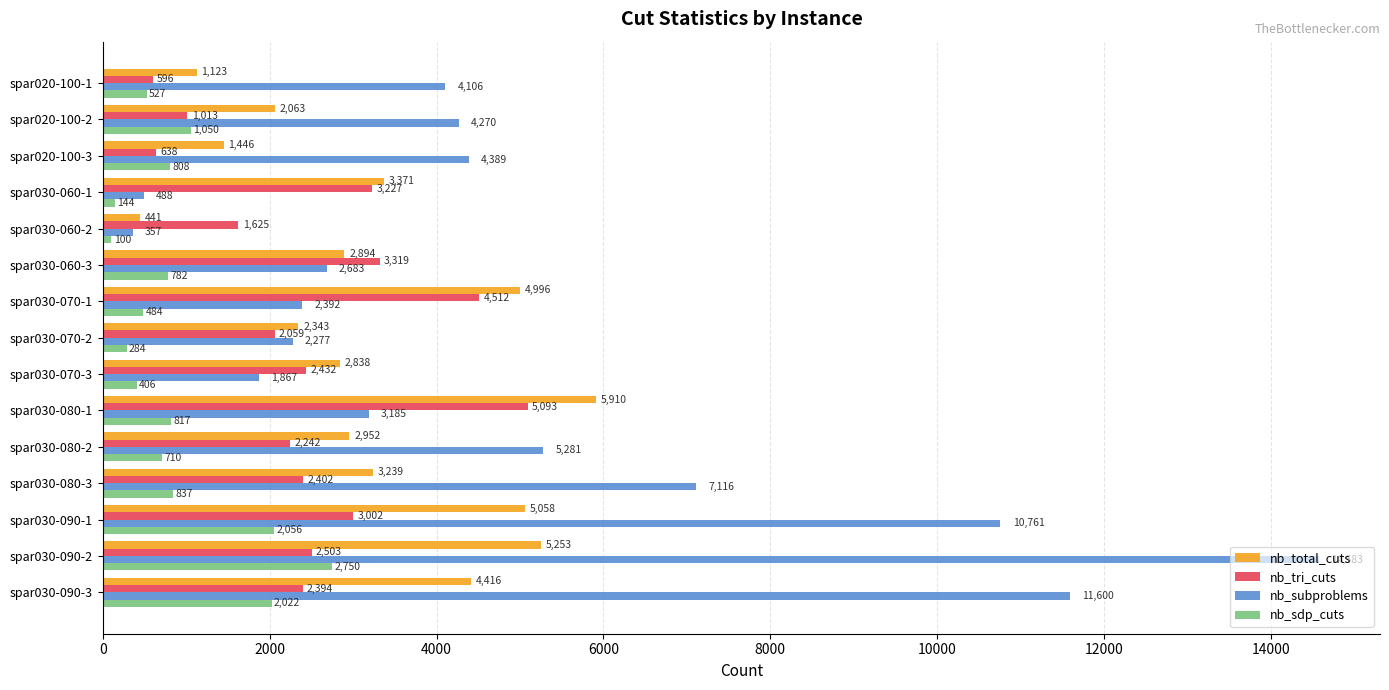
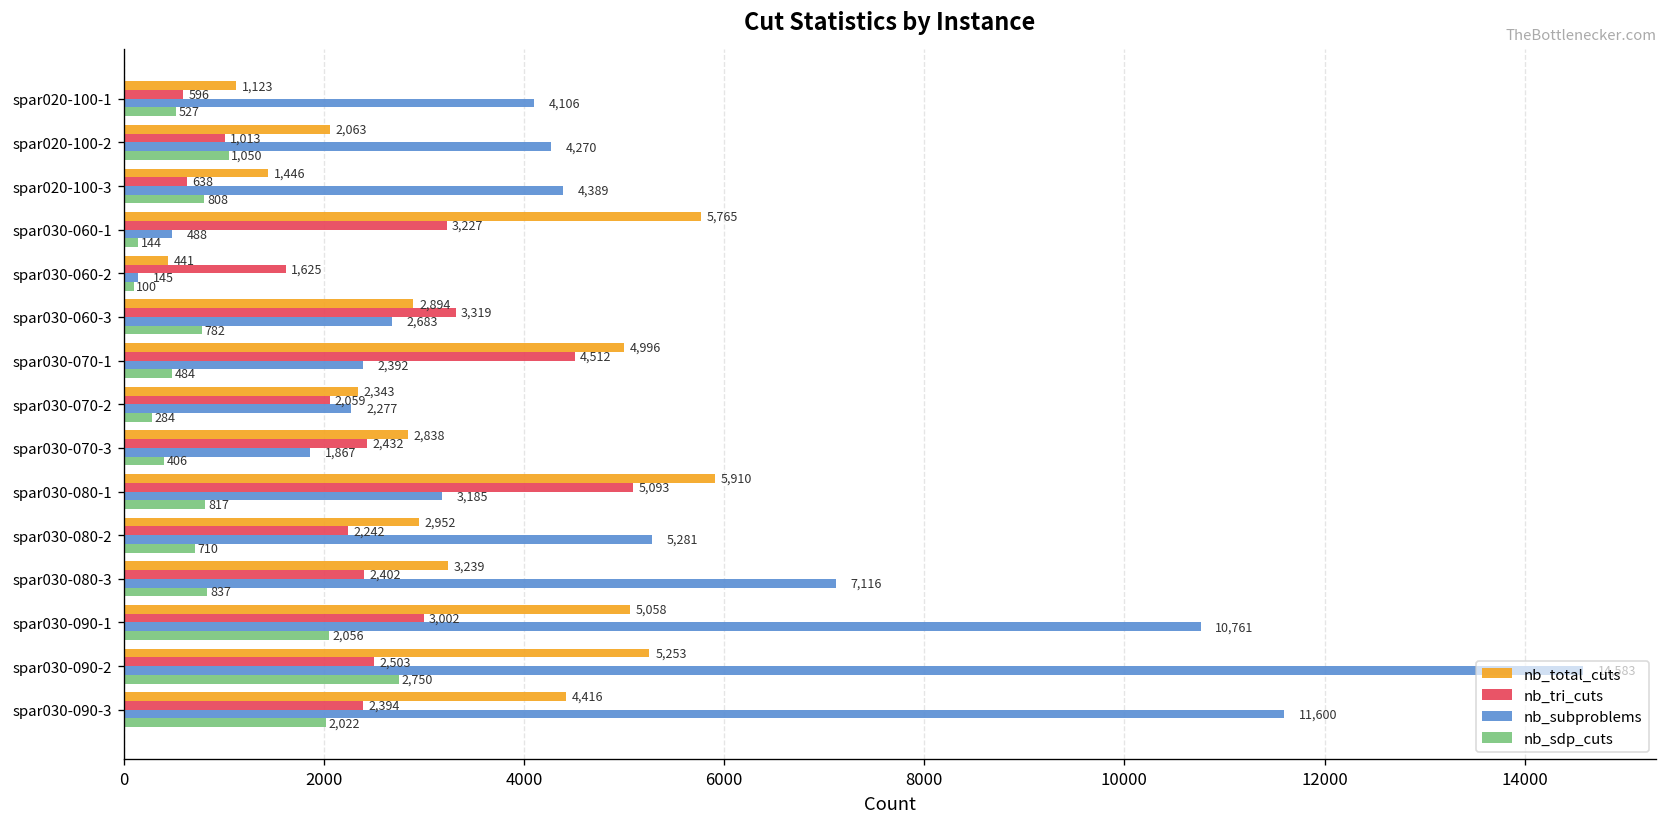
nb_total_cuts, spar030-060-1: 3,371 -> 5,765
nb_subproblems, spar030-060-2: 357 -> 145
